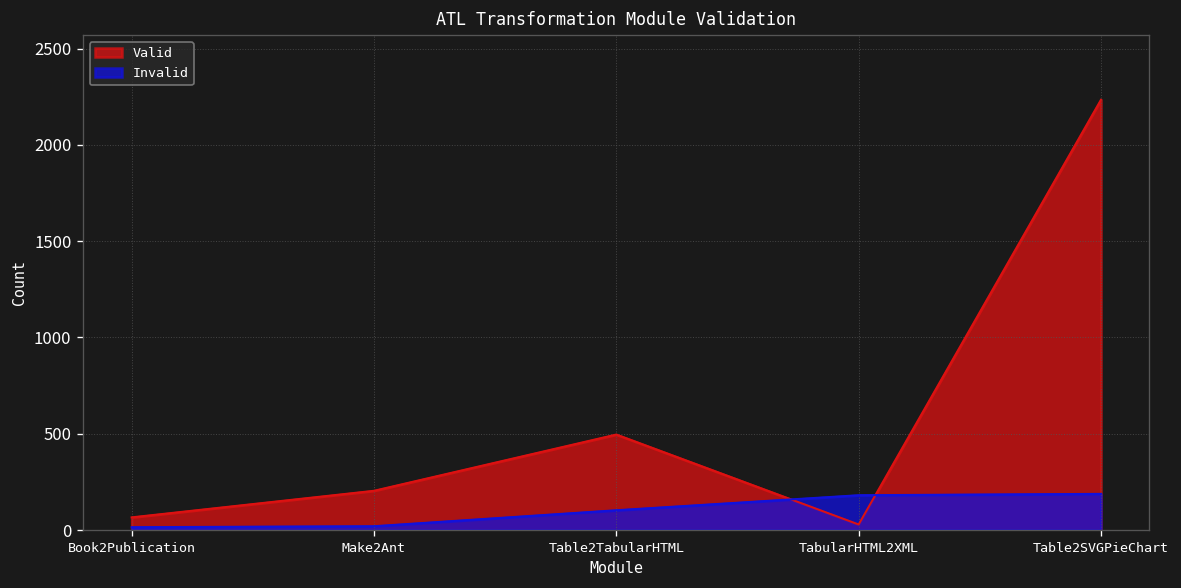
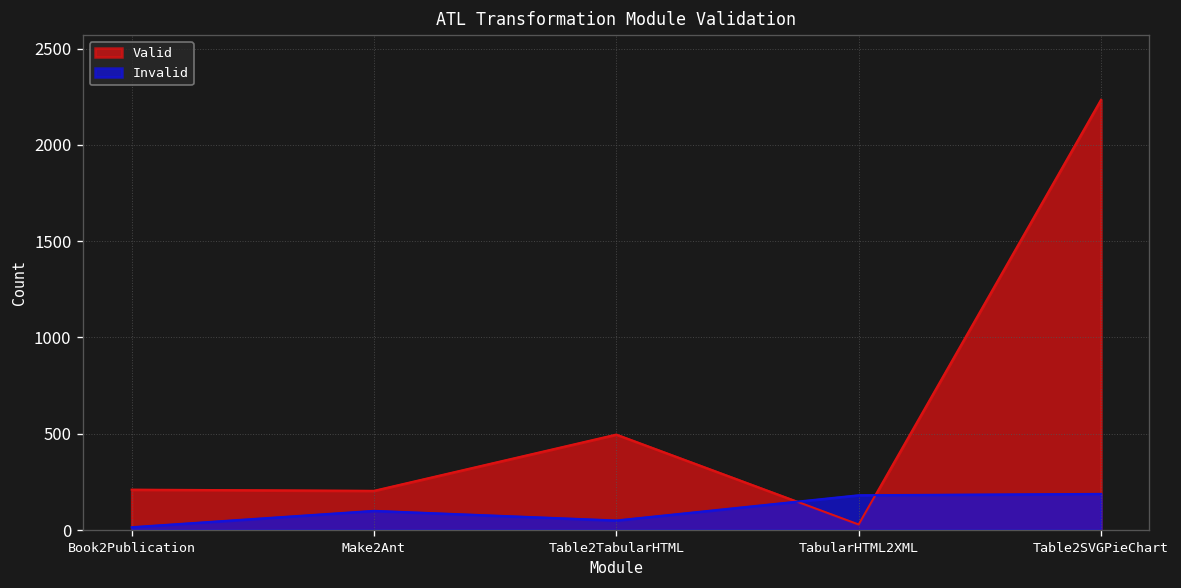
Valid, Book2Publication: 70 -> 210
Invalid, Make2Ant: 20 -> 100
Invalid, Table2TabularHTML: 100 -> 50
